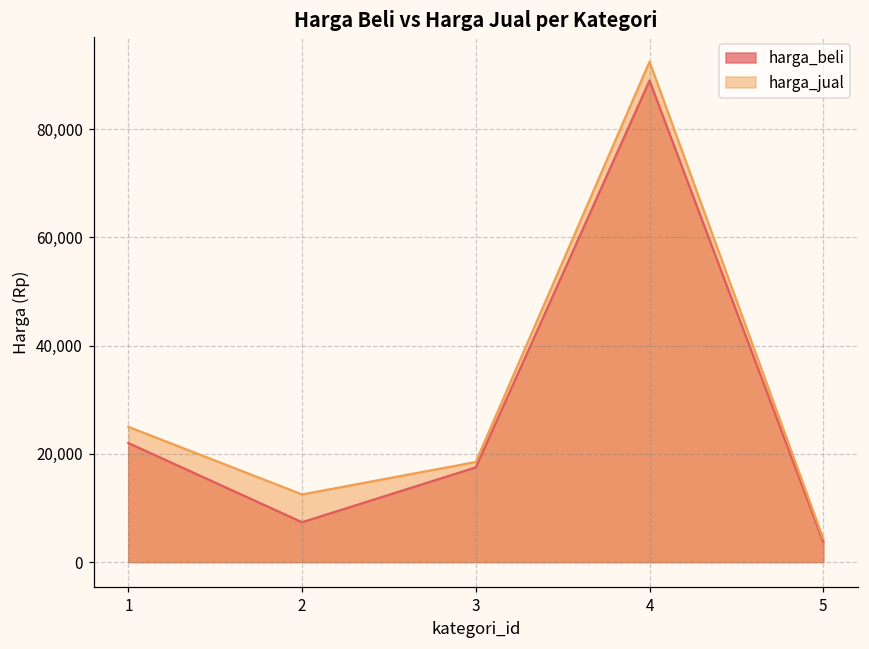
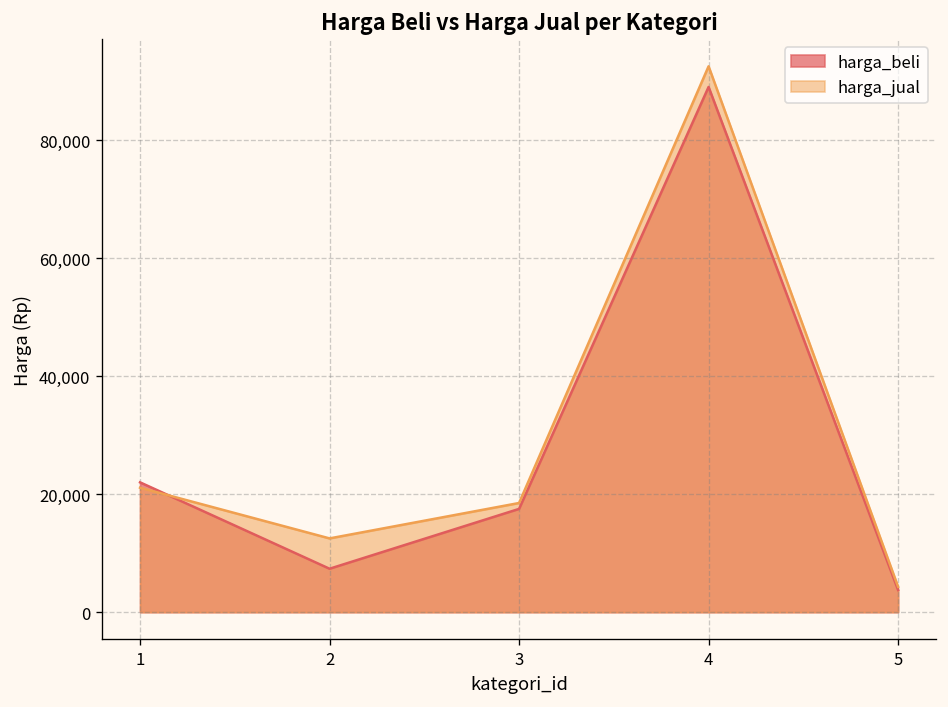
harga_jual, 1: 25,000 -> 21,000
